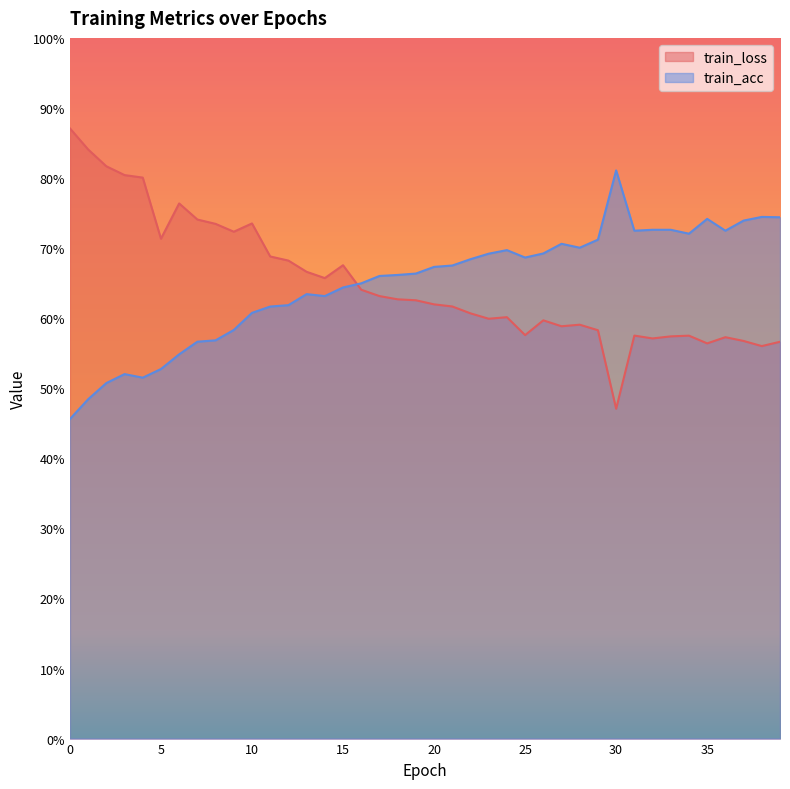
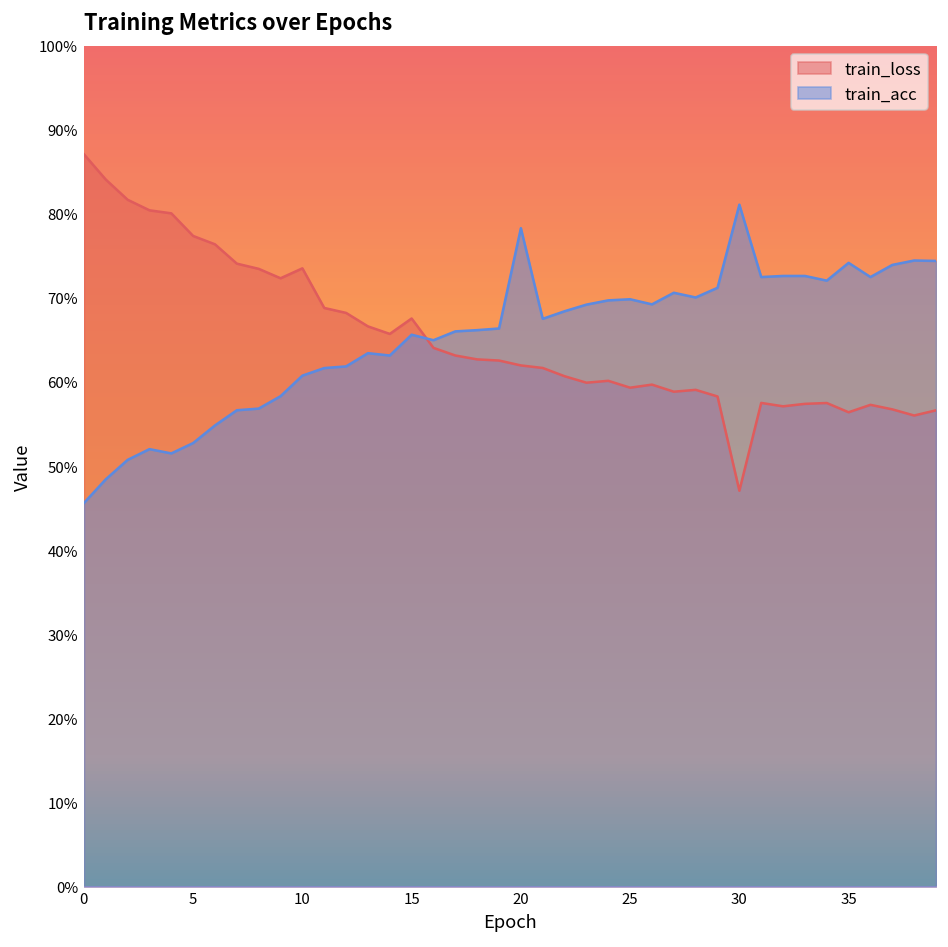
train_loss, 5: 71% -> 77%
train_acc, 15: 64% -> 66%
train_acc, 20: 67% -> 78%
train_loss, 25: 58% -> 59%
train_acc, 25: 69% -> 70%
